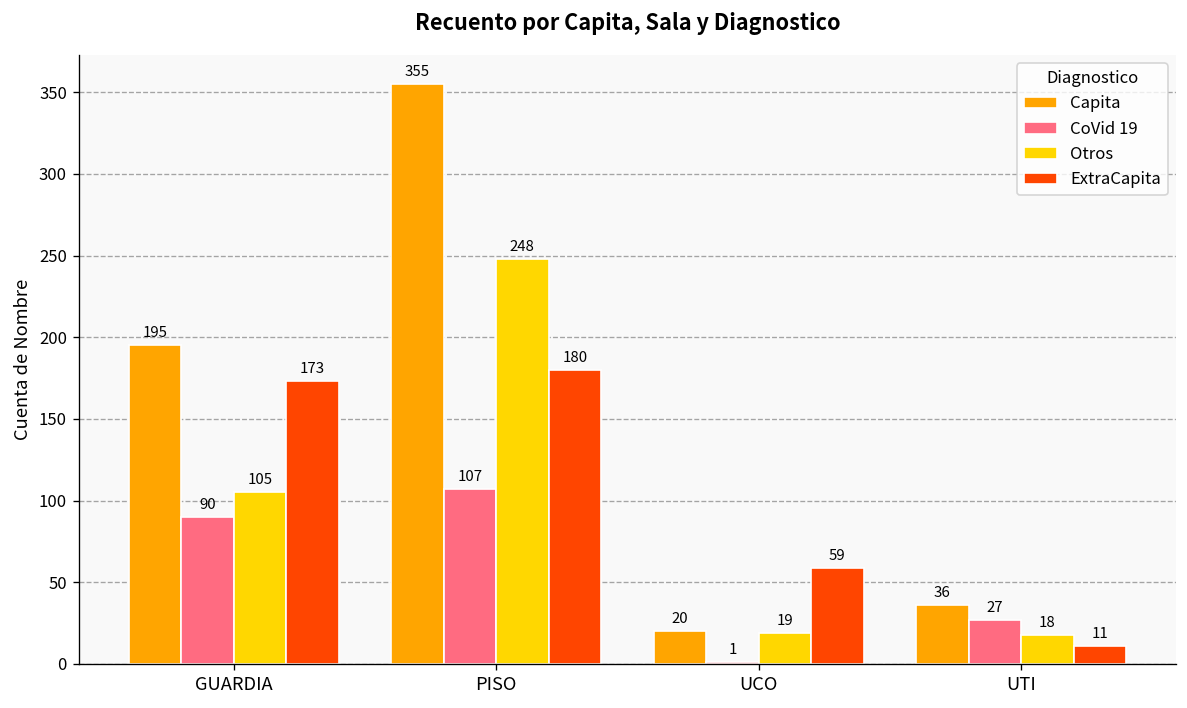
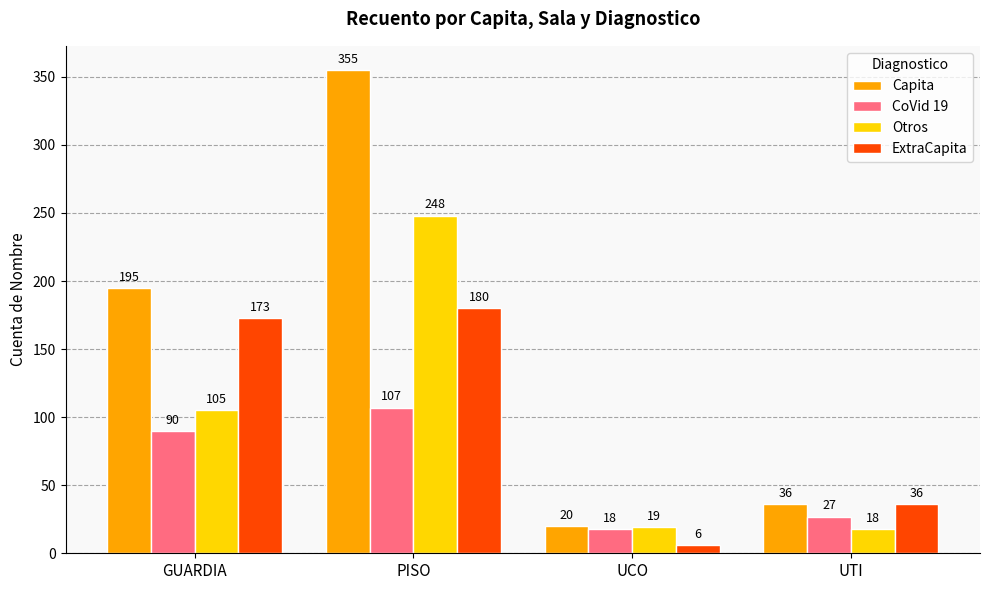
CoVid 19, UCO: 1 -> 18
ExtraCapita, UCO: 59 -> 6
ExtraCapita, UTI: 11 -> 36
